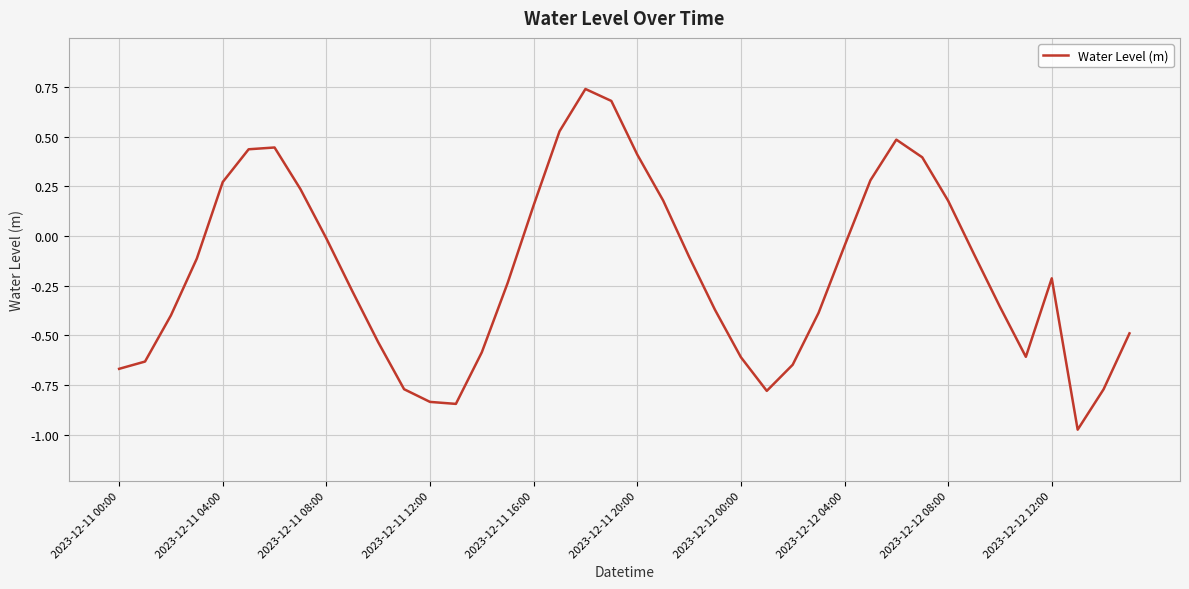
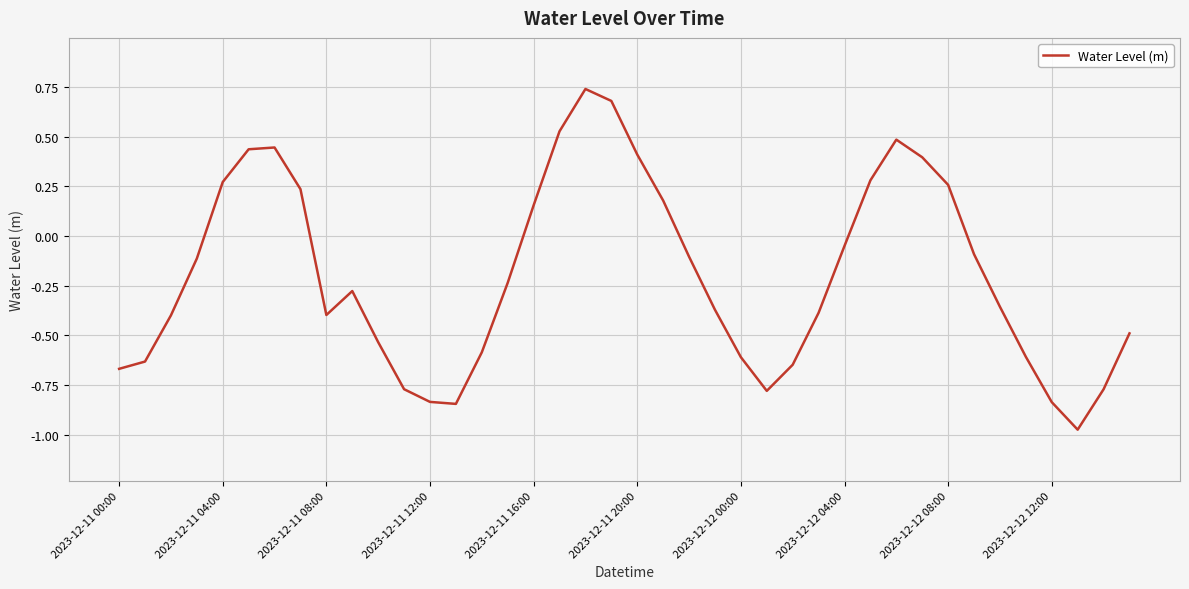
2023-12-11 08:00: -0.01 -> -0.40
2023-12-12 08:00: 0.18 -> 0.26
2023-12-12 12:00: -0.21 -> -0.84
